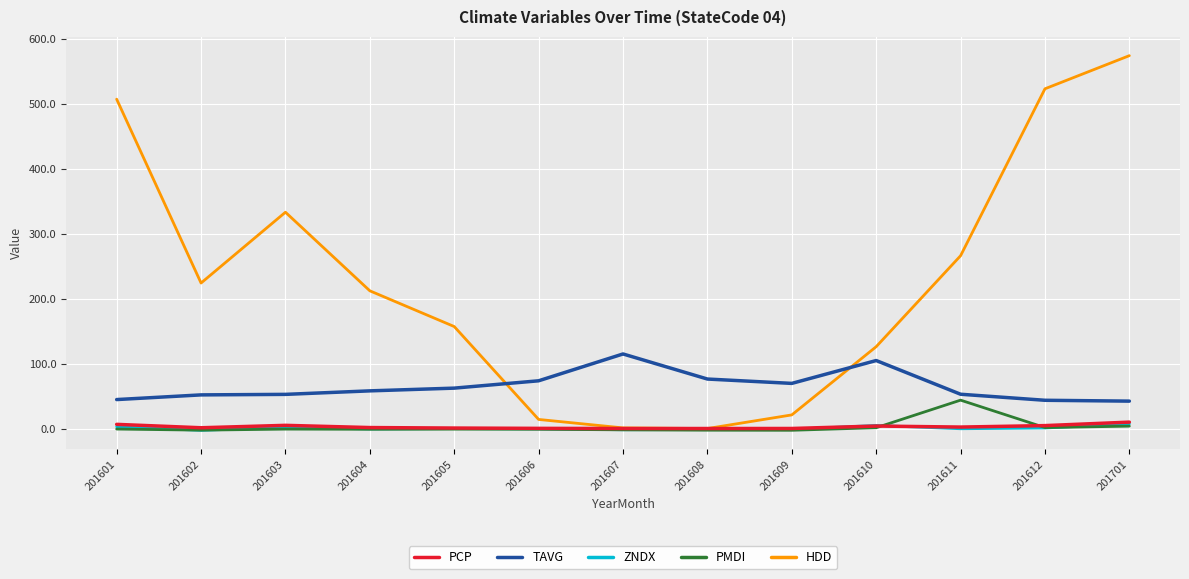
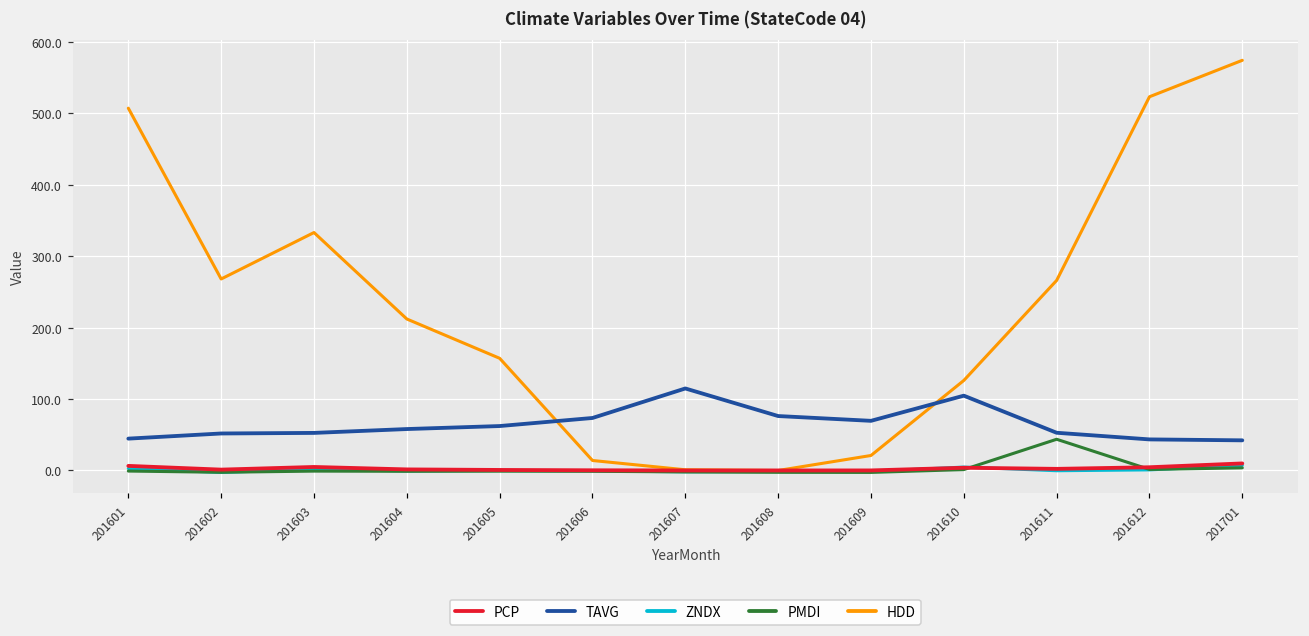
HDD, 201602: 220 -> 270
